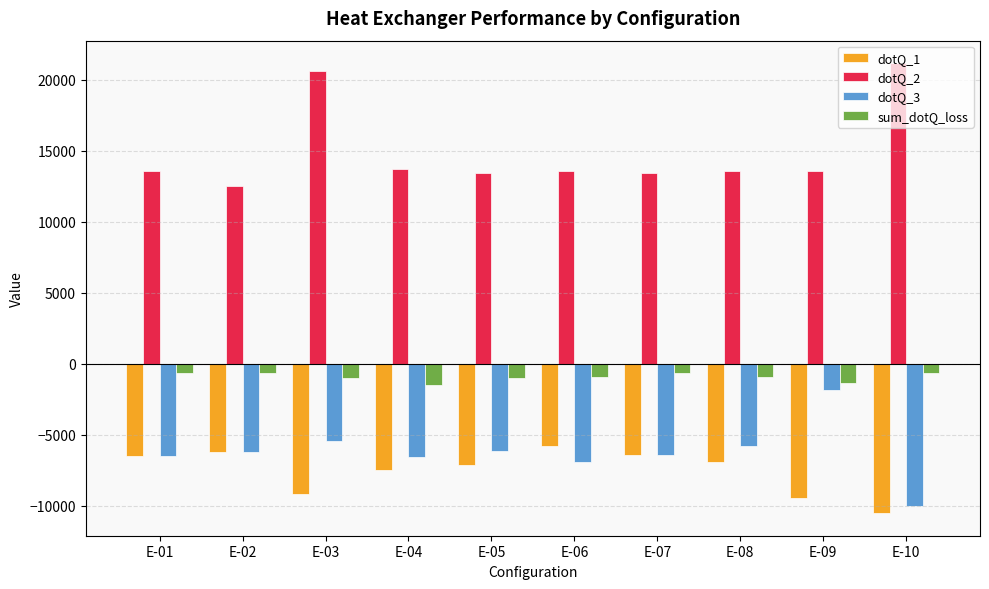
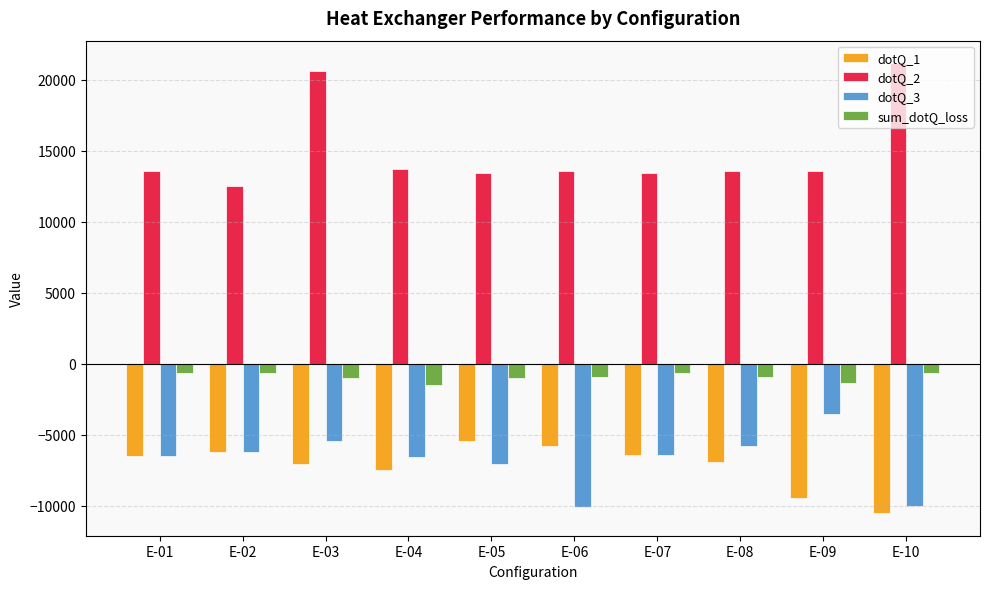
dotQ_1, E-03: -9200 -> -7000
dotQ_1, E-05: -7100 -> -5500
dotQ_3, E-05: -6100 -> -7000
dotQ_3, E-06: -6900 -> -10100
dotQ_3, E-09: -1800 -> -3500
